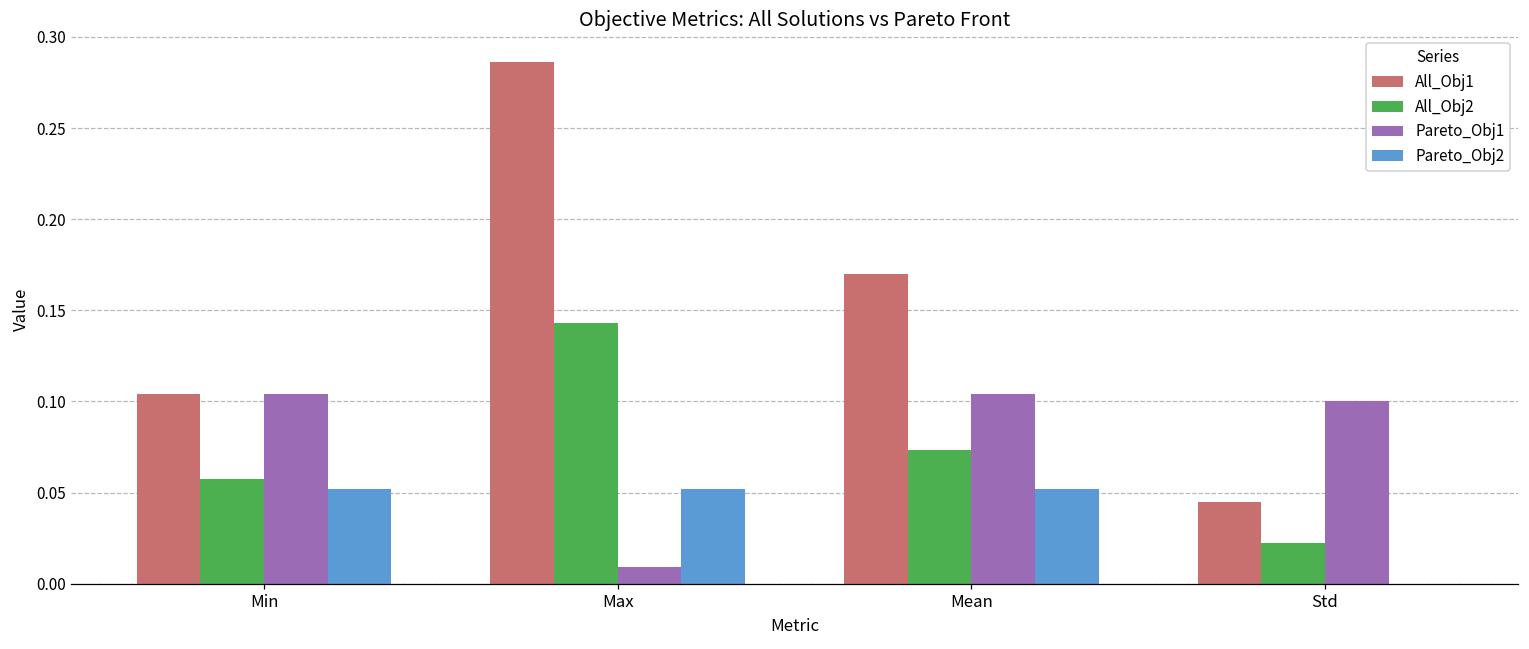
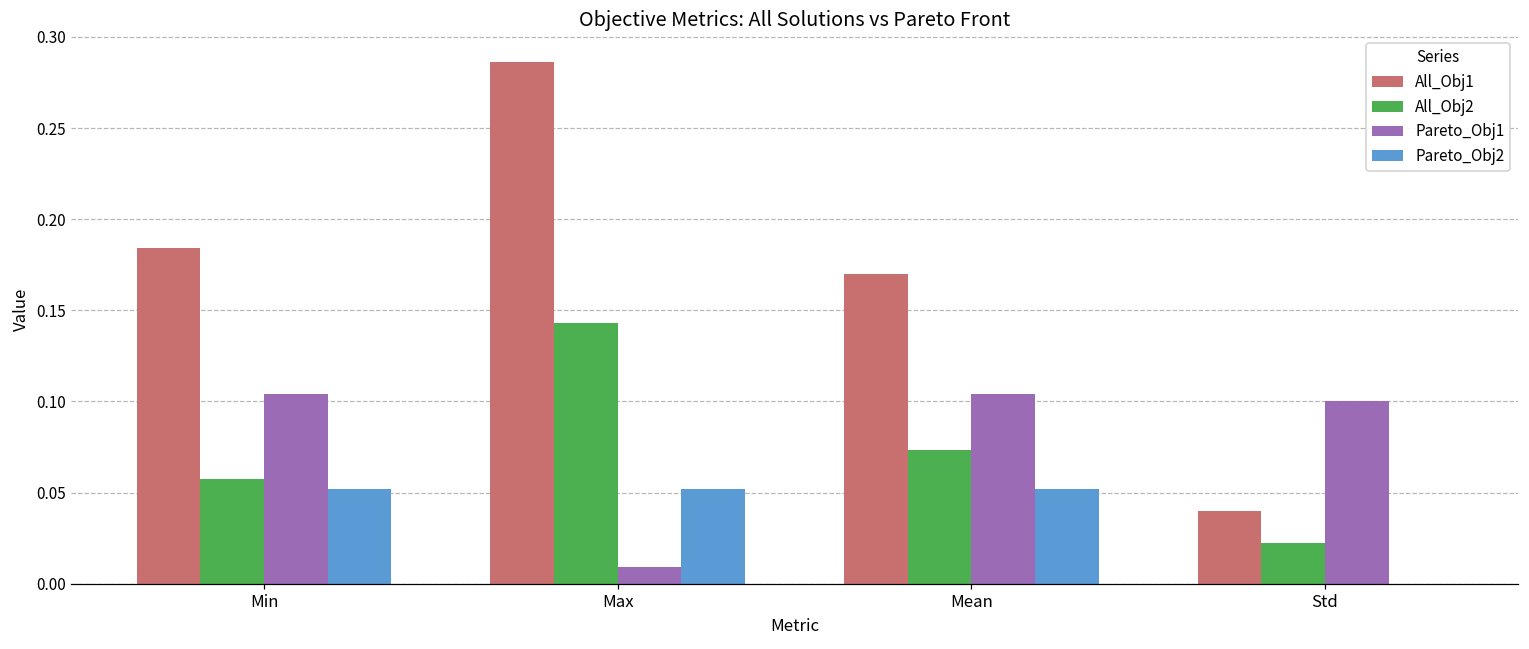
All_Obj1, Min: 0.104 -> 0.184
All_Obj1, Std: 0.045 -> 0.040
